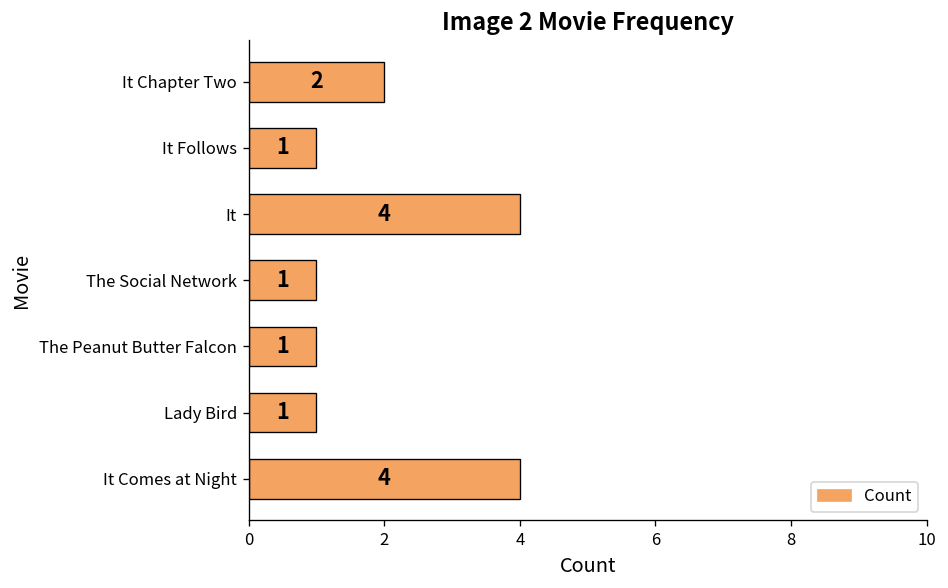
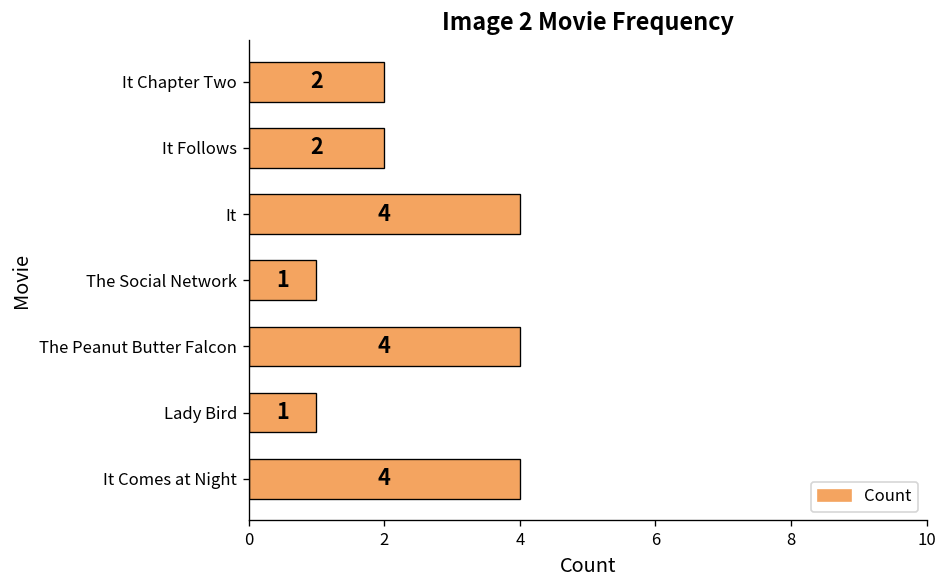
It Follows: 1 -> 2
The Peanut Butter Falcon: 1 -> 4
